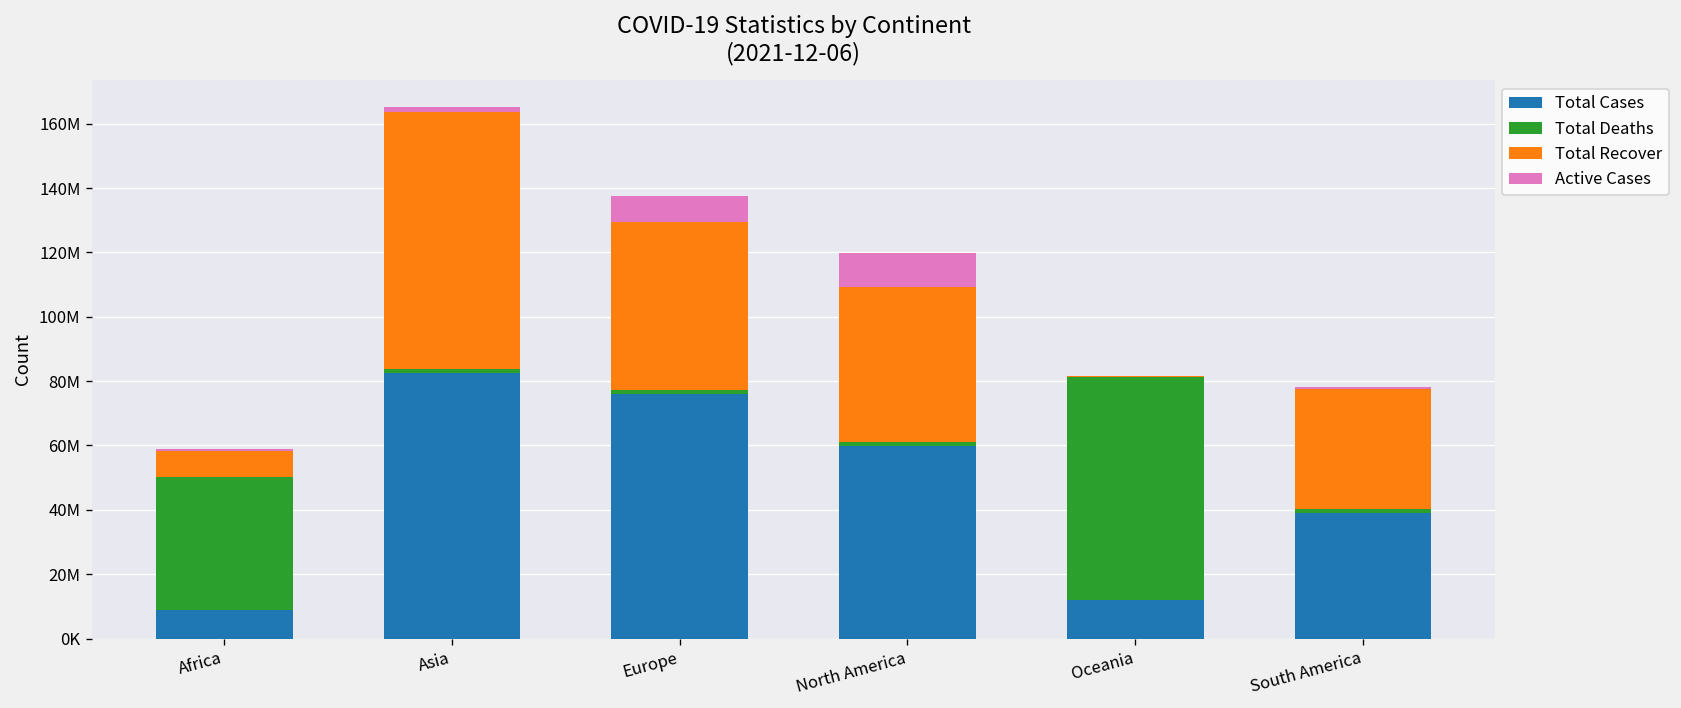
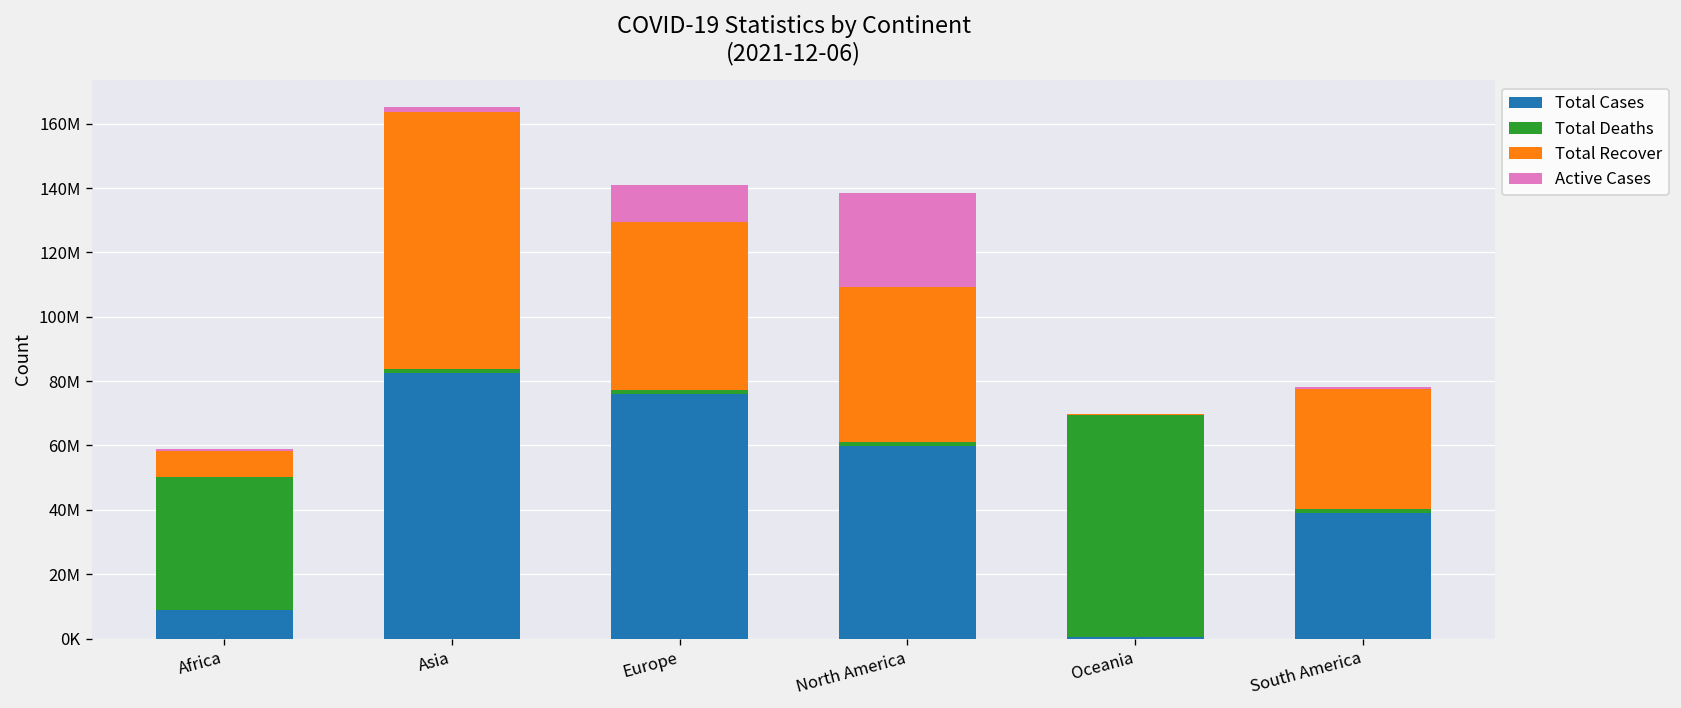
Active Cases, Europe: 8000000 -> 11000000
Active Cases, North America: 10000000 -> 29000000
Total Cases, Oceania: 12000000 -> 0
